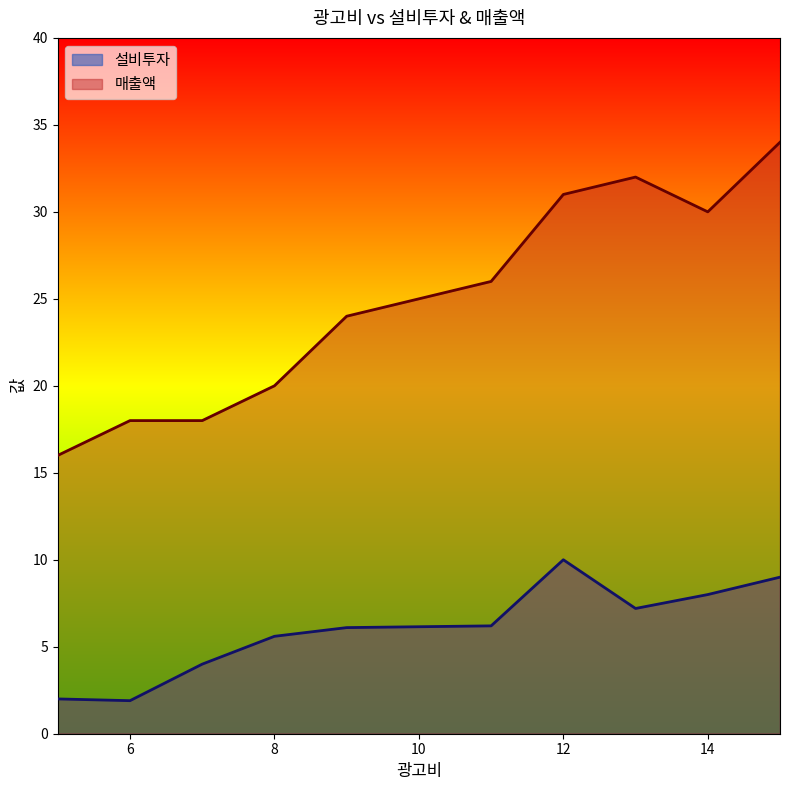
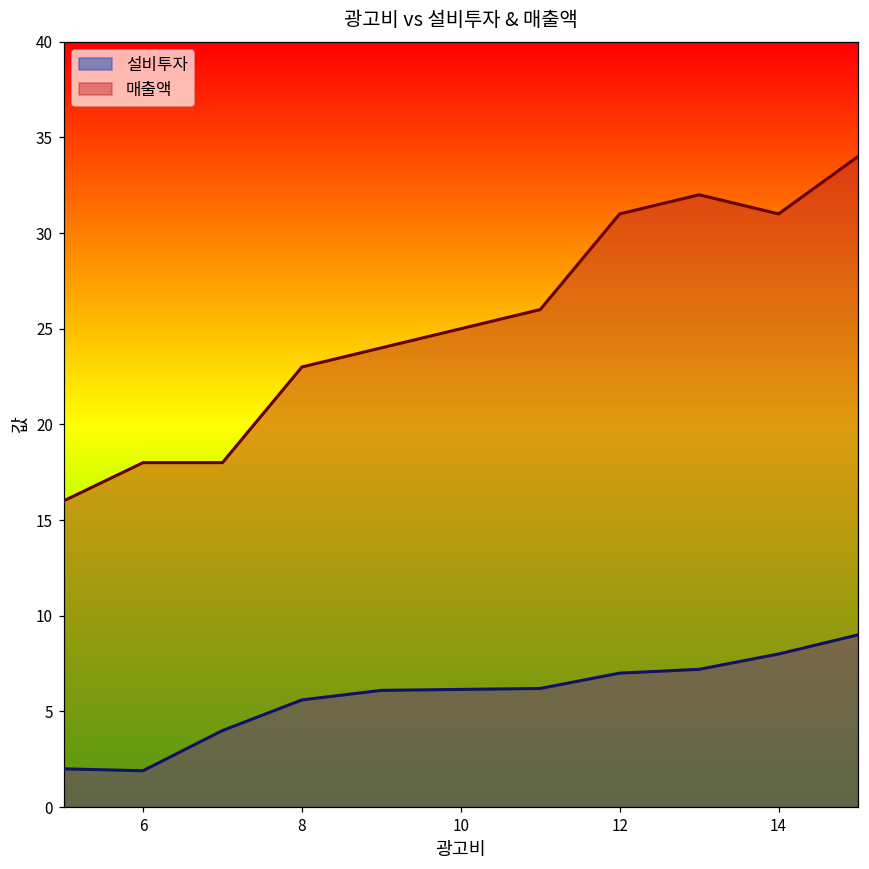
매출액, 8: 20 -> 23
설비투자, 12: 10 -> 7
매출액, 14: 30 -> 31
